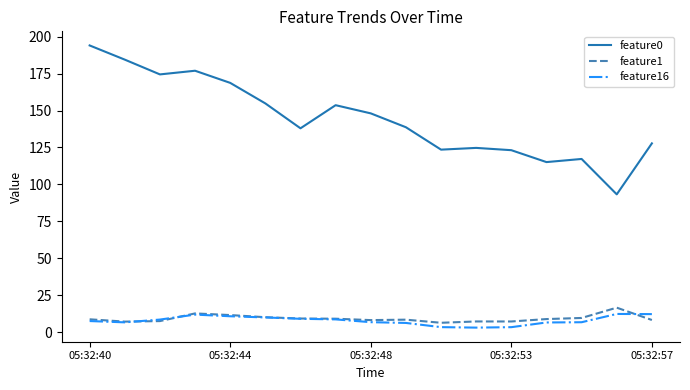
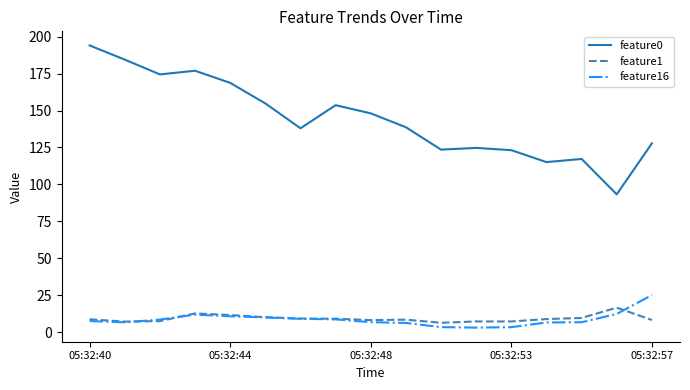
feature16, 05:32:57: 12 -> 25
